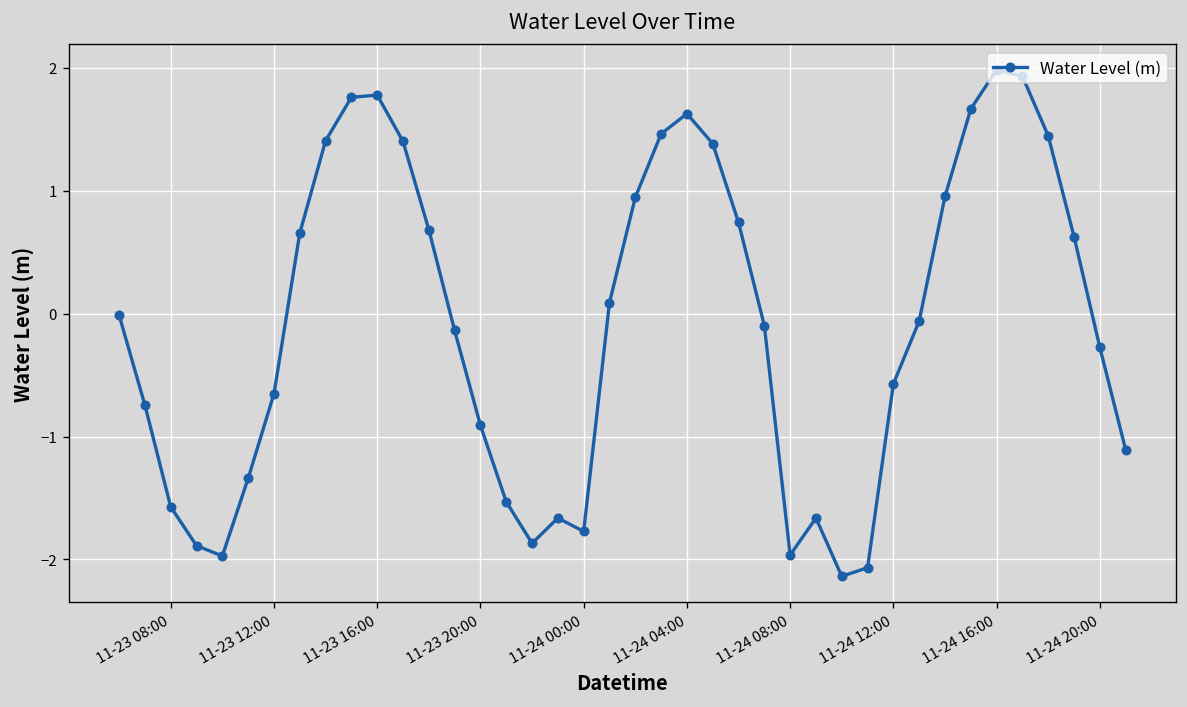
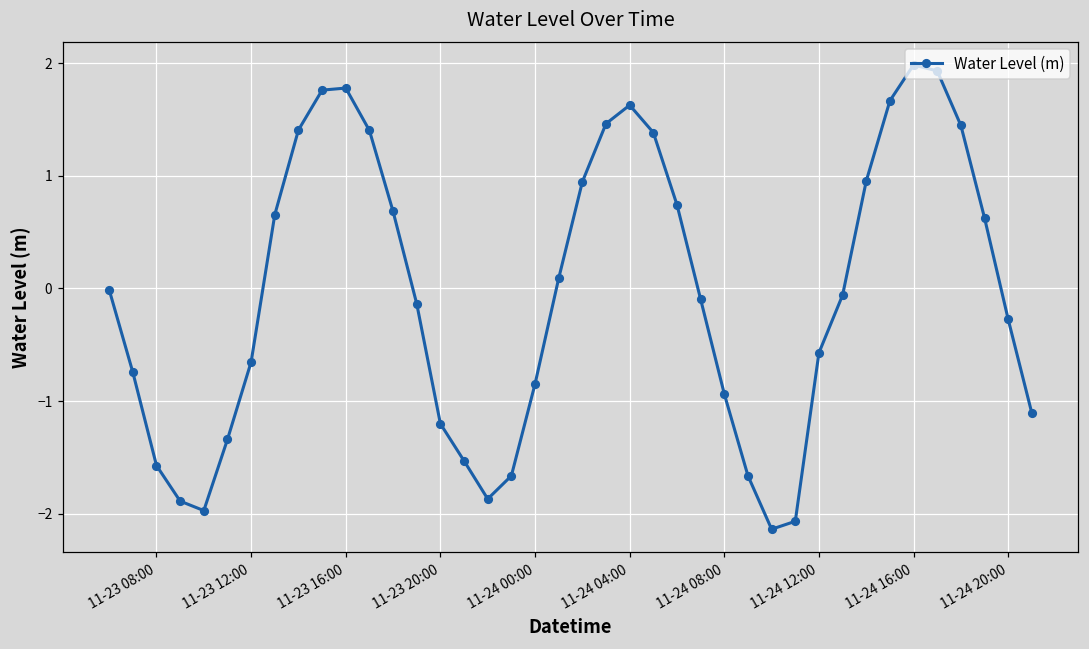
11-23 20:00: -0.91 -> -1.20
11-24 00:00: -1.77 -> -0.85
11-24 08:00: -1.96 -> -0.94
